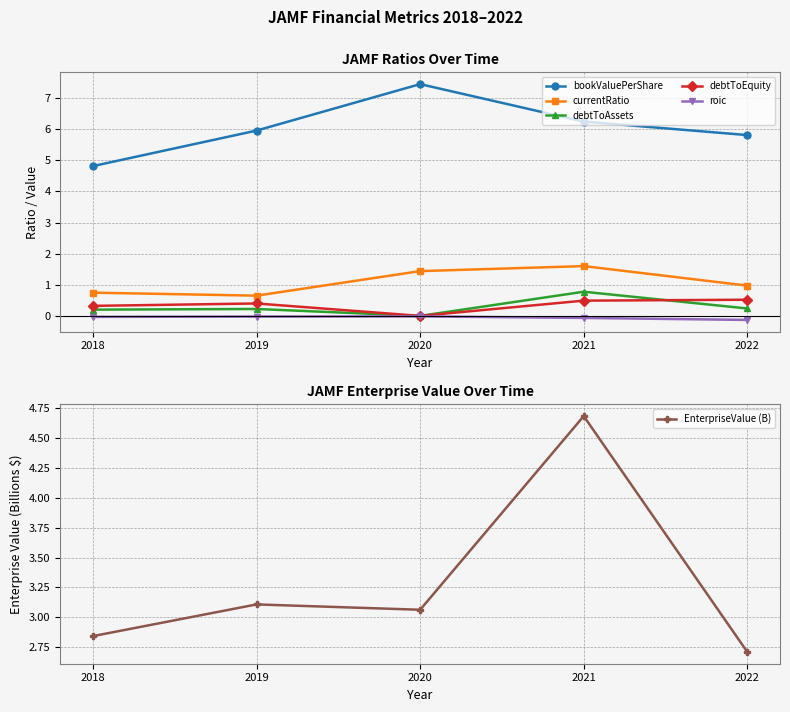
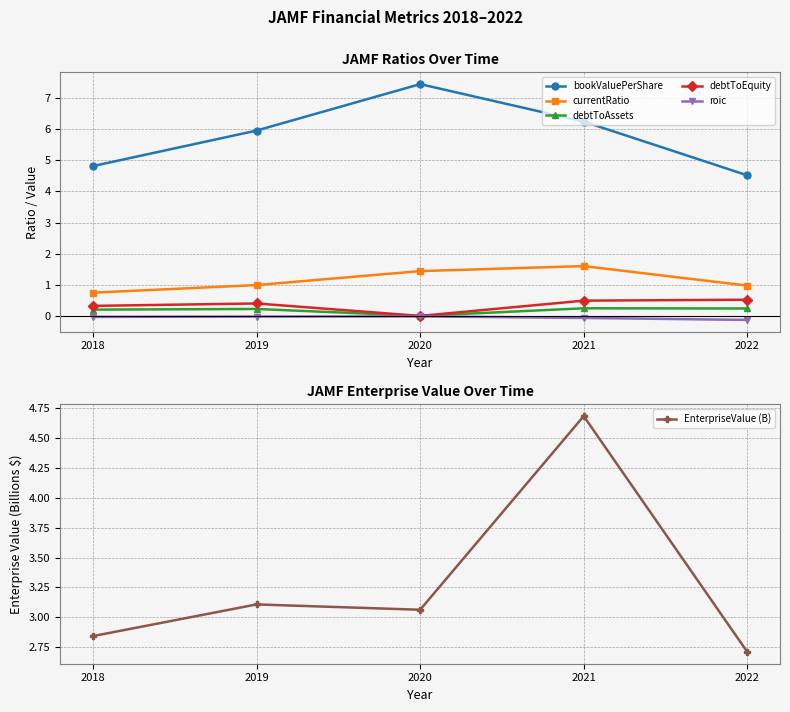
JAMF Ratios Over Time, currentRatio, 2019: 0.7 -> 1.0
JAMF Ratios Over Time, debtToAssets, 2021: 0.8 -> 0.2
JAMF Ratios Over Time, bookValuePerShare, 2022: 5.8 -> 4.5
